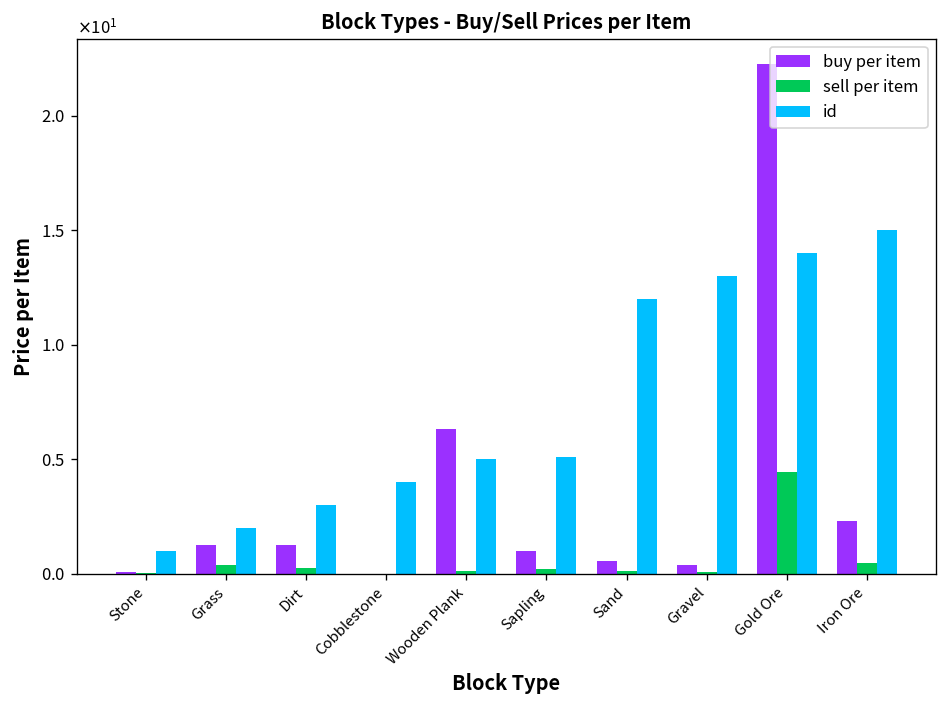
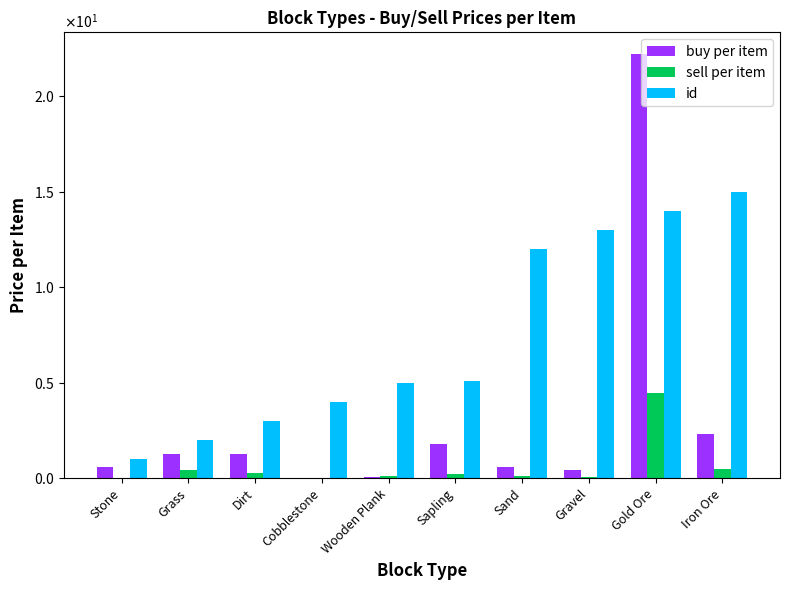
buy per item, Stone: 0.1 -> 0.6
buy per item, Wooden Plank: 6.3 -> 0.1
buy per item, Sapling: 1.0 -> 1.8
